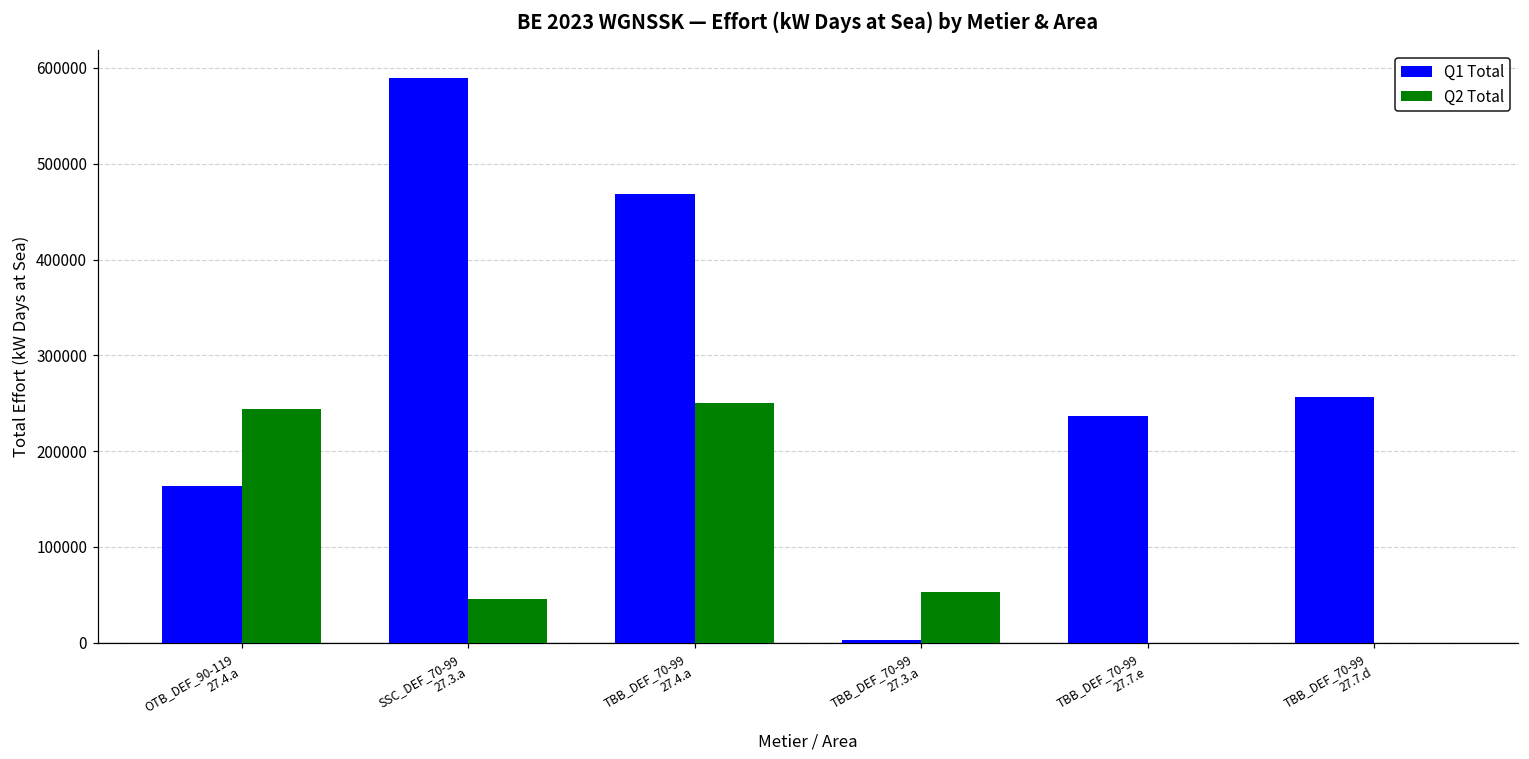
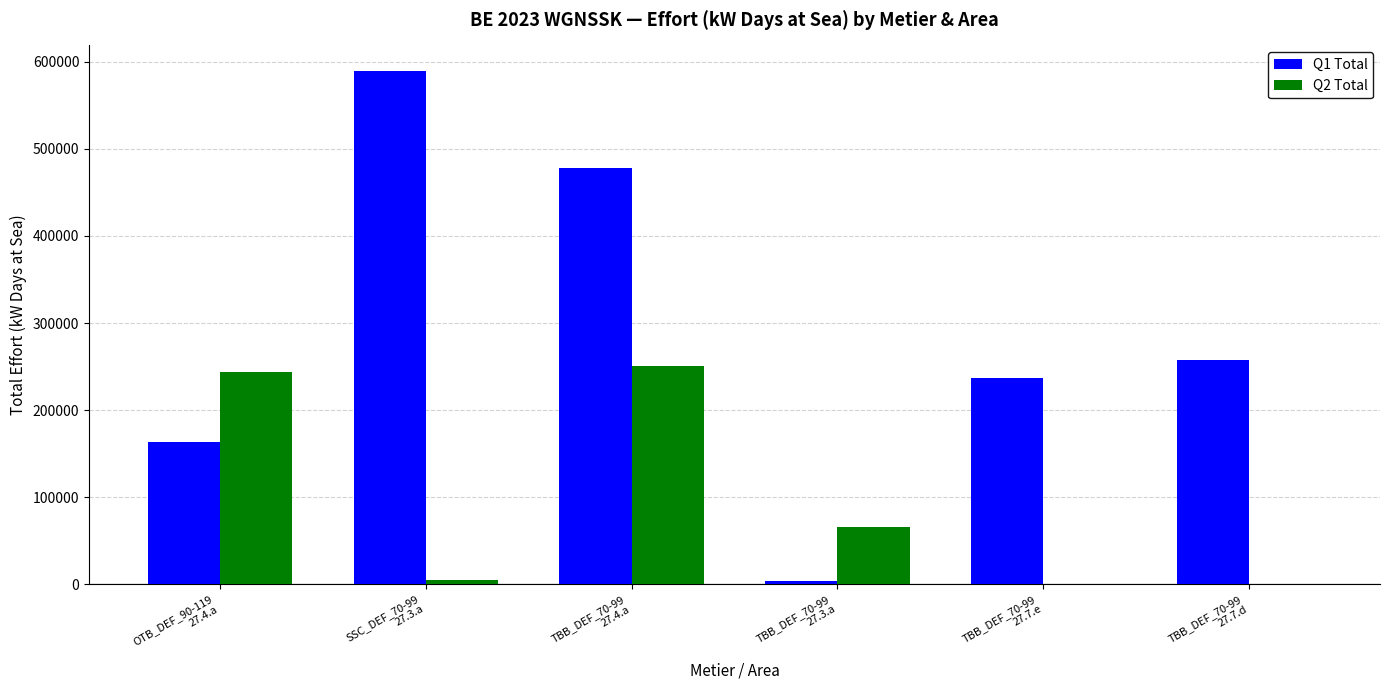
Q2 Total, SSC_DEF_70-99 27.3.a: 50000 -> 0
Q1 Total, TBB_DEF_70-99 27.4.a: 470000 -> 480000
Q2 Total, TBB_DEF_70-99 27.3.a: 50000 -> 70000
